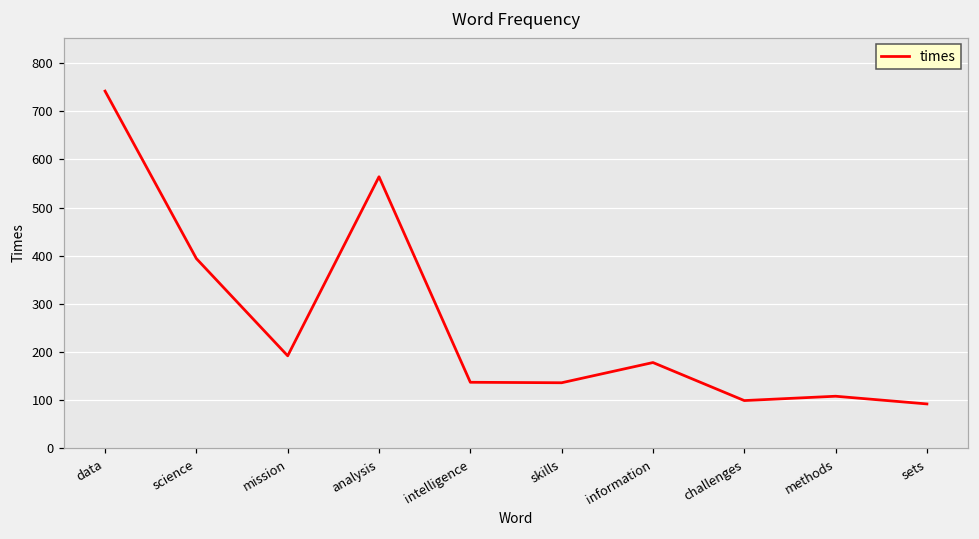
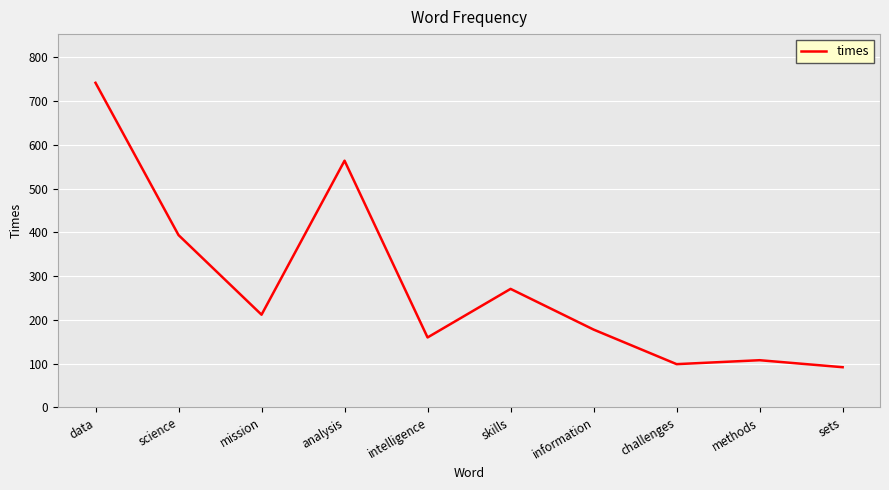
mission: 190 -> 210
intelligence: 140 -> 160
skills: 140 -> 270
